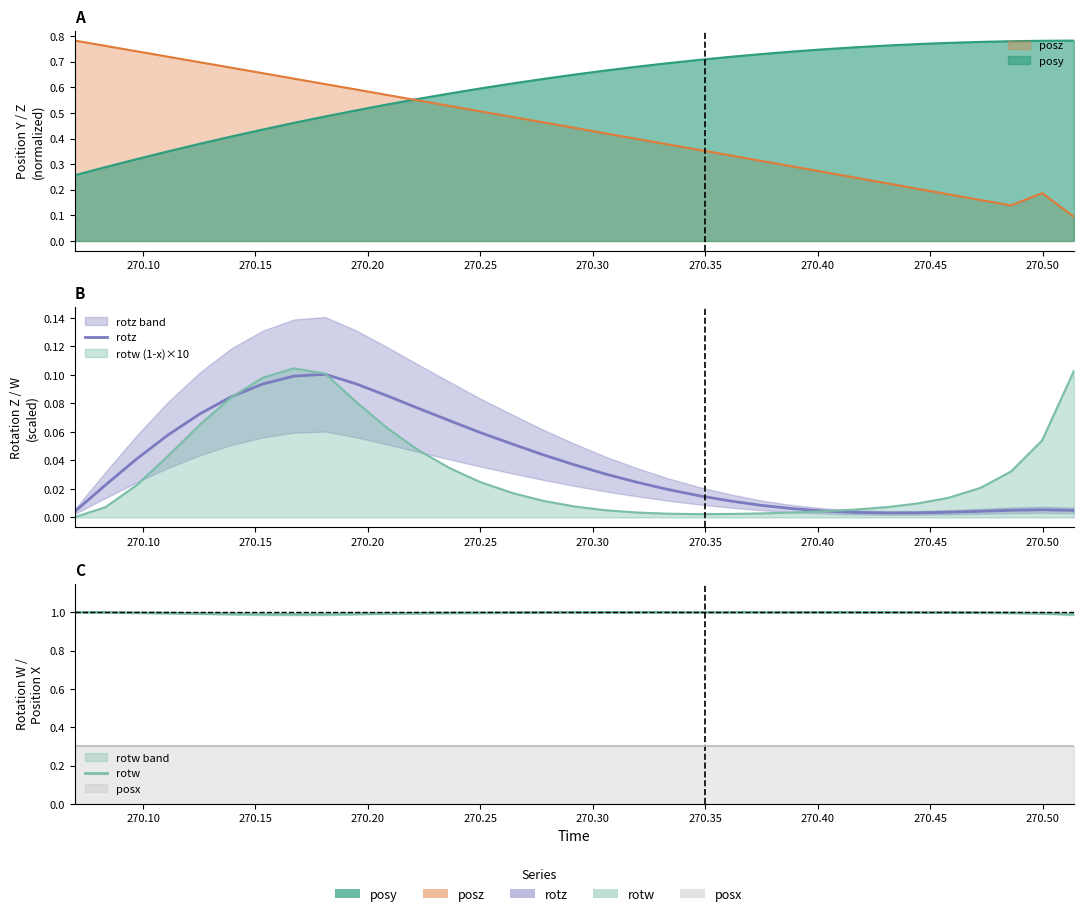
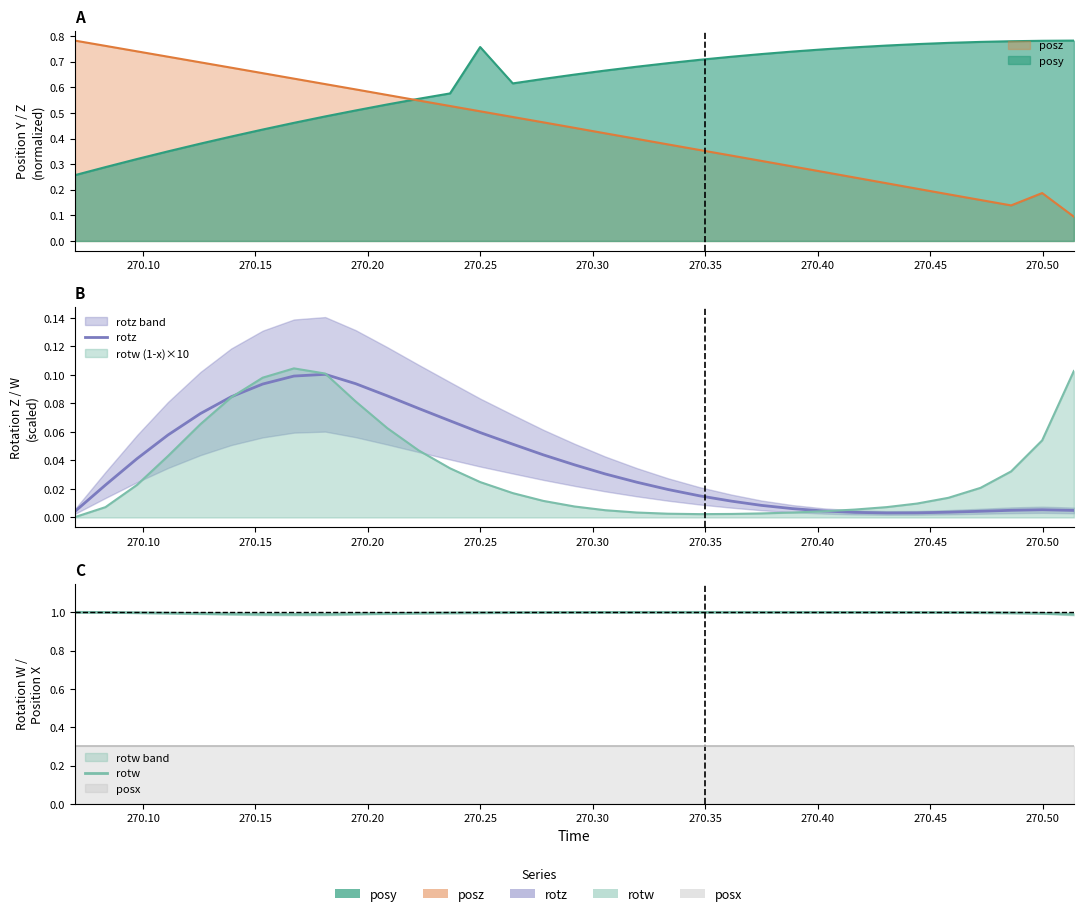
A, posy, 270.25: 0.60 -> 0.76
